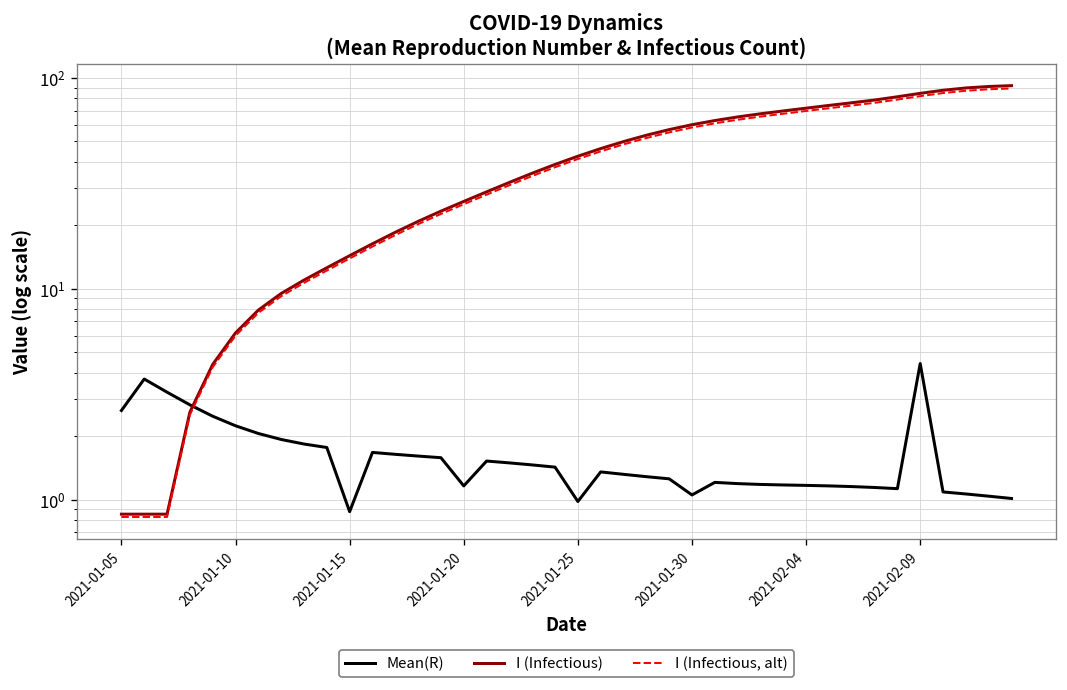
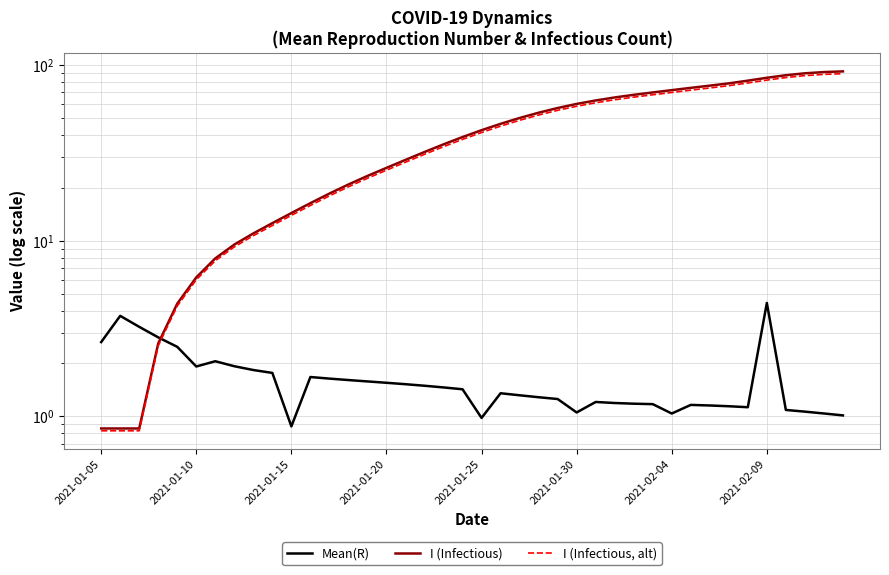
Mean(R), 2021-01-10: 2.2 -> 1.9
Mean(R), 2021-01-20: 1.2 -> 1.6
Mean(R), 2021-02-04: 1.2 -> 1.0
